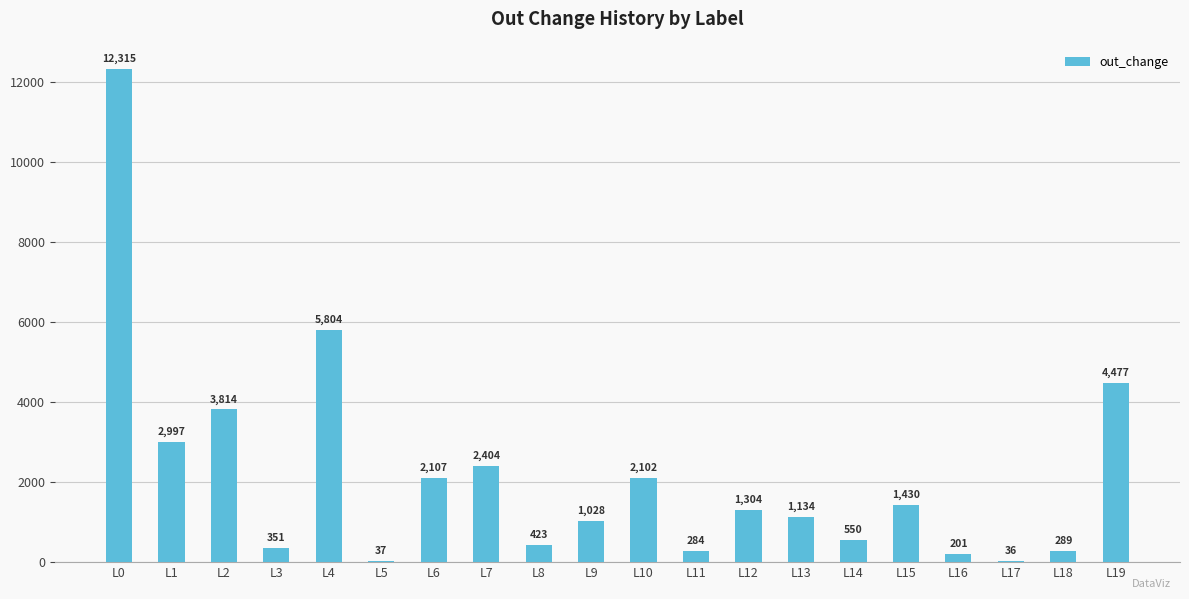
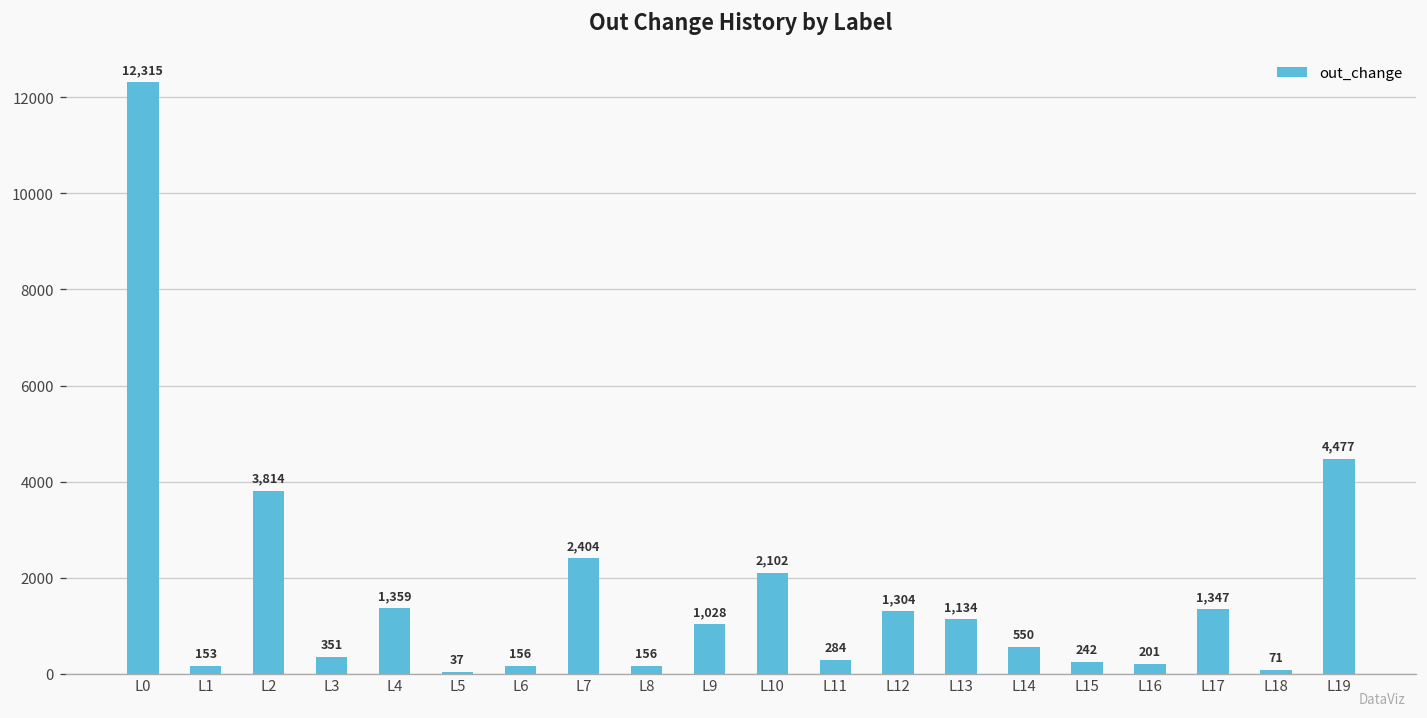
L1: 2,997 -> 153
L4: 5,804 -> 1,359
L6: 2,107 -> 156
L8: 423 -> 156
L15: 1,430 -> 242
L17: 36 -> 1,347
L18: 289 -> 71
